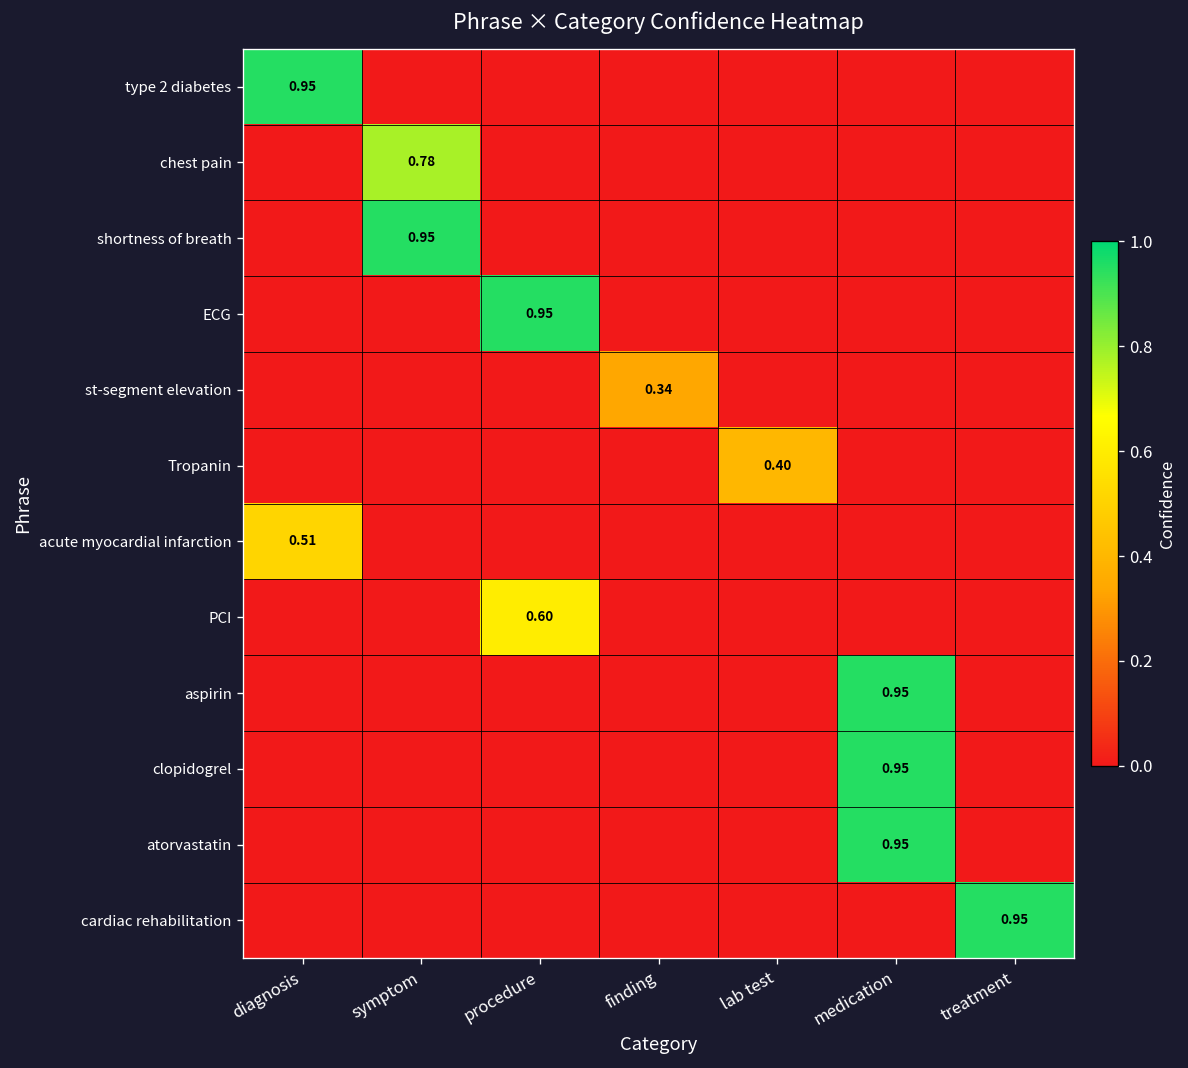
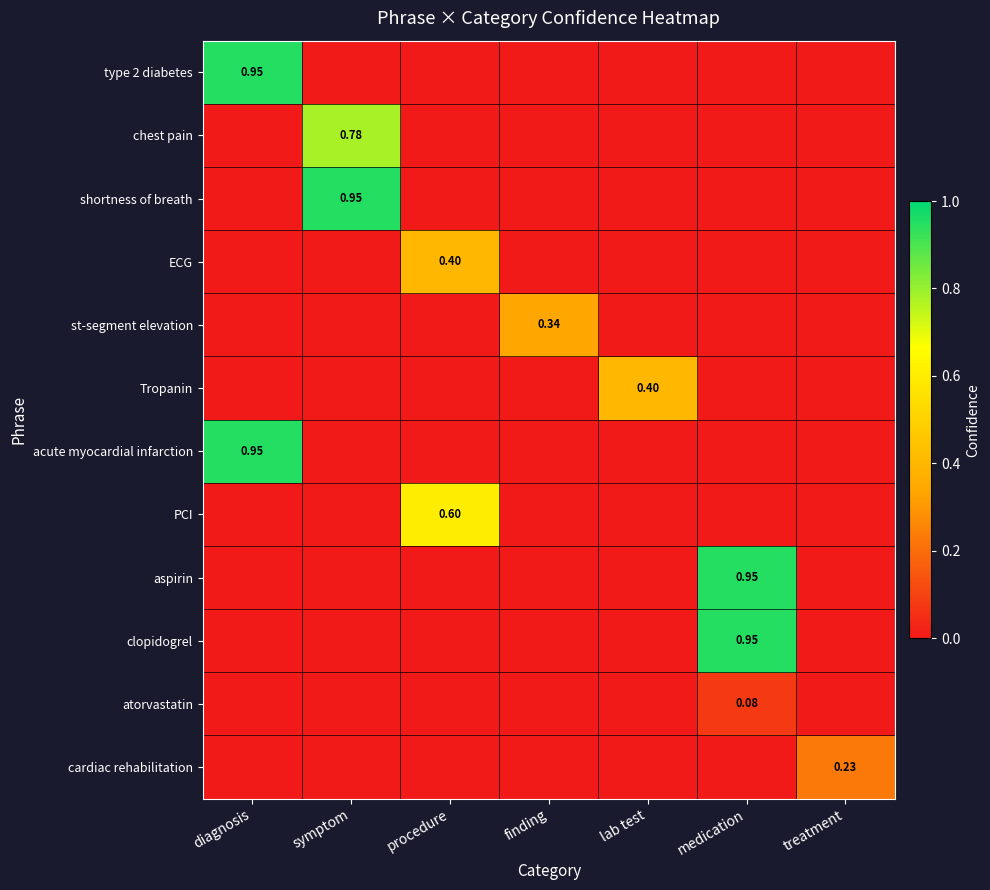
ECG, procedure: 0.95 -> 0.40
acute myocardial infarction, diagnosis: 0.51 -> 0.95
atorvastatin, medication: 0.95 -> 0.08
cardiac rehabilitation, treatment: 0.95 -> 0.23
